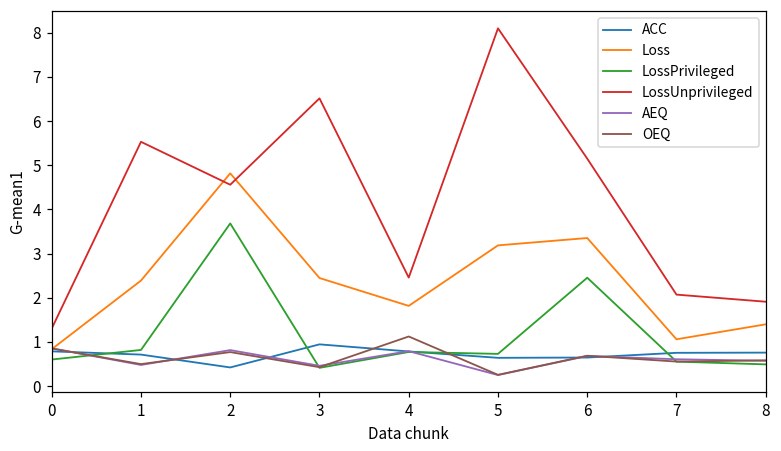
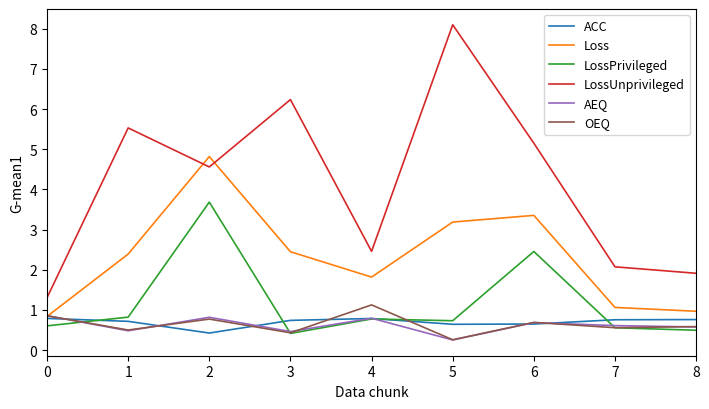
ACC, 3: 0.9 -> 0.7
LossUnprivileged, 3: 6.5 -> 6.2
Loss, 8: 1.4 -> 1.0
